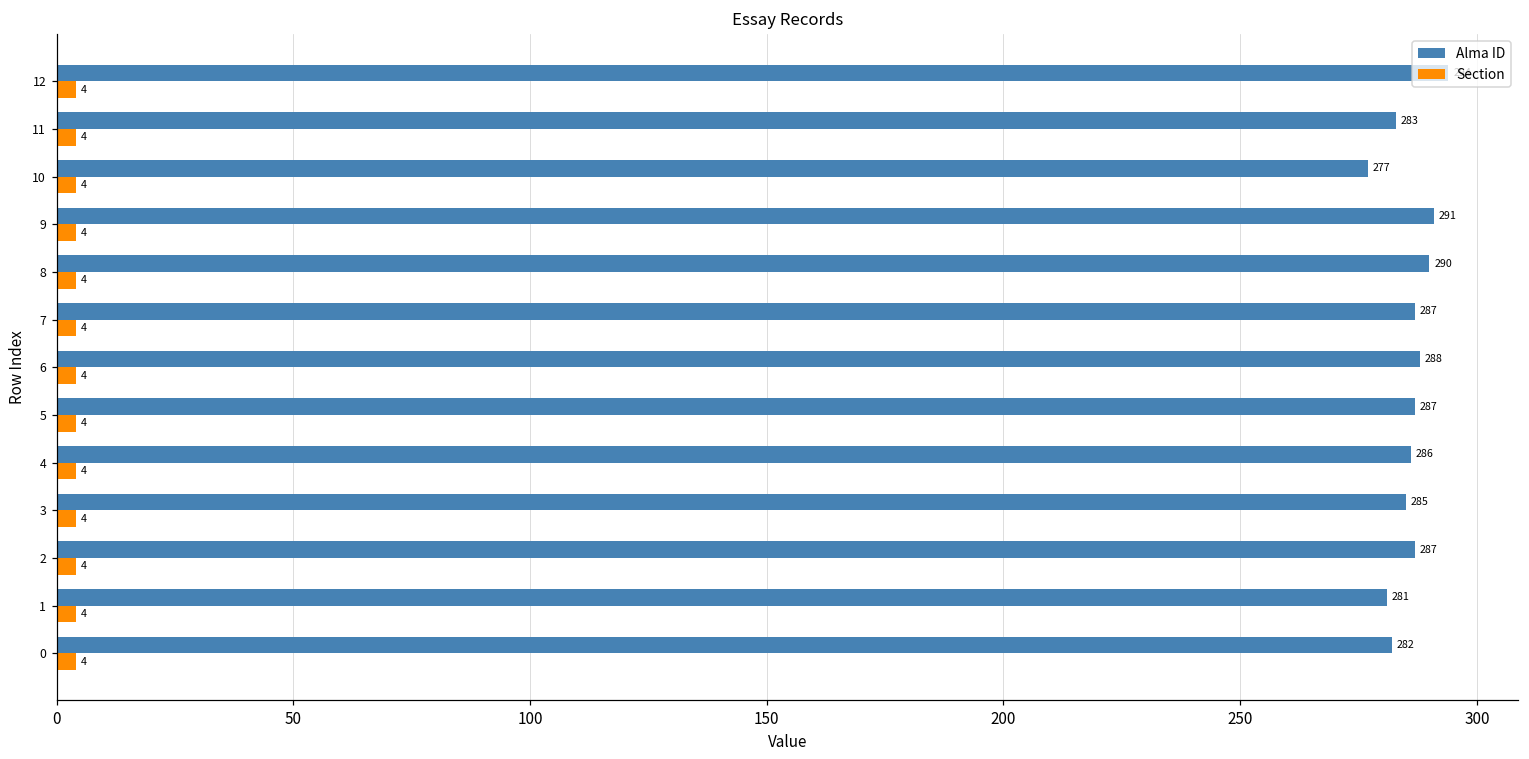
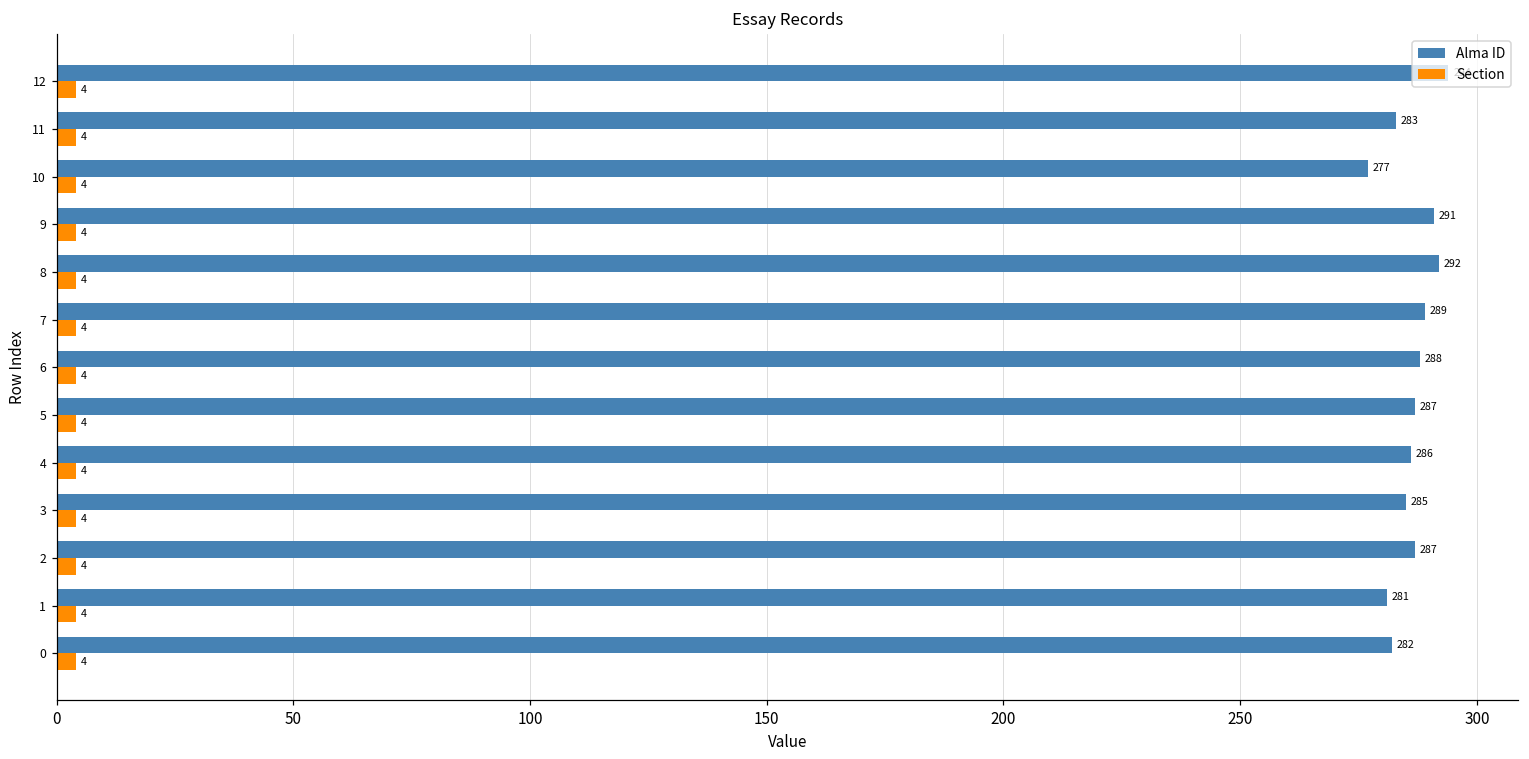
Alma ID, 8: 290 -> 292
Alma ID, 7: 287 -> 289
